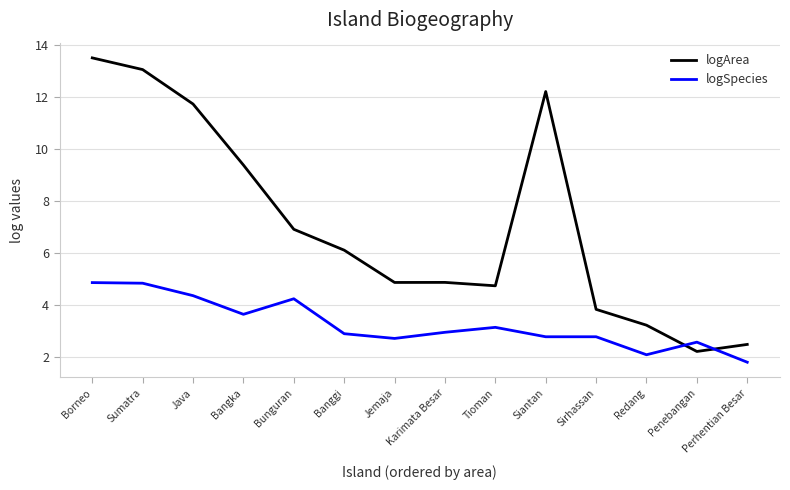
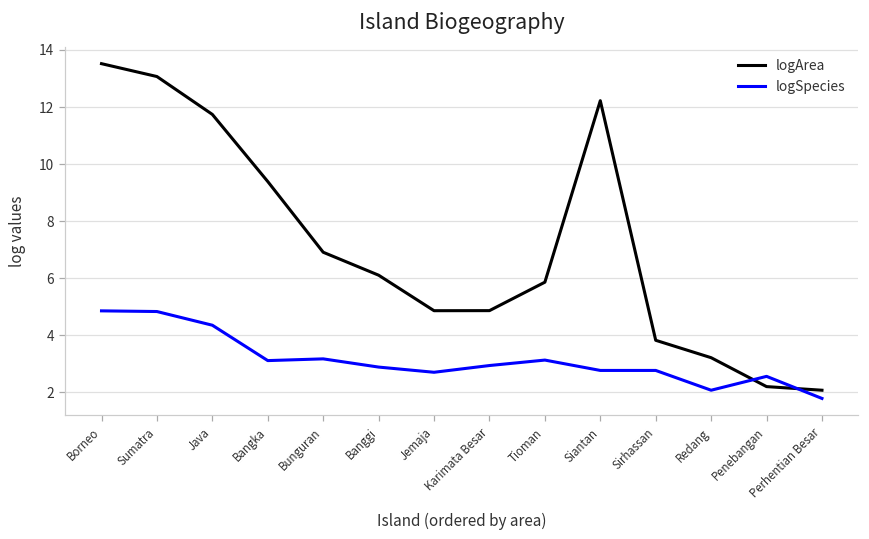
logSpecies, Bangka: 3.6 -> 3.1
logSpecies, Bunguran: 4.2 -> 3.2
logArea, Tioman: 4.7 -> 5.9
logArea, Perhentian Besar: 2.5 -> 2.1
